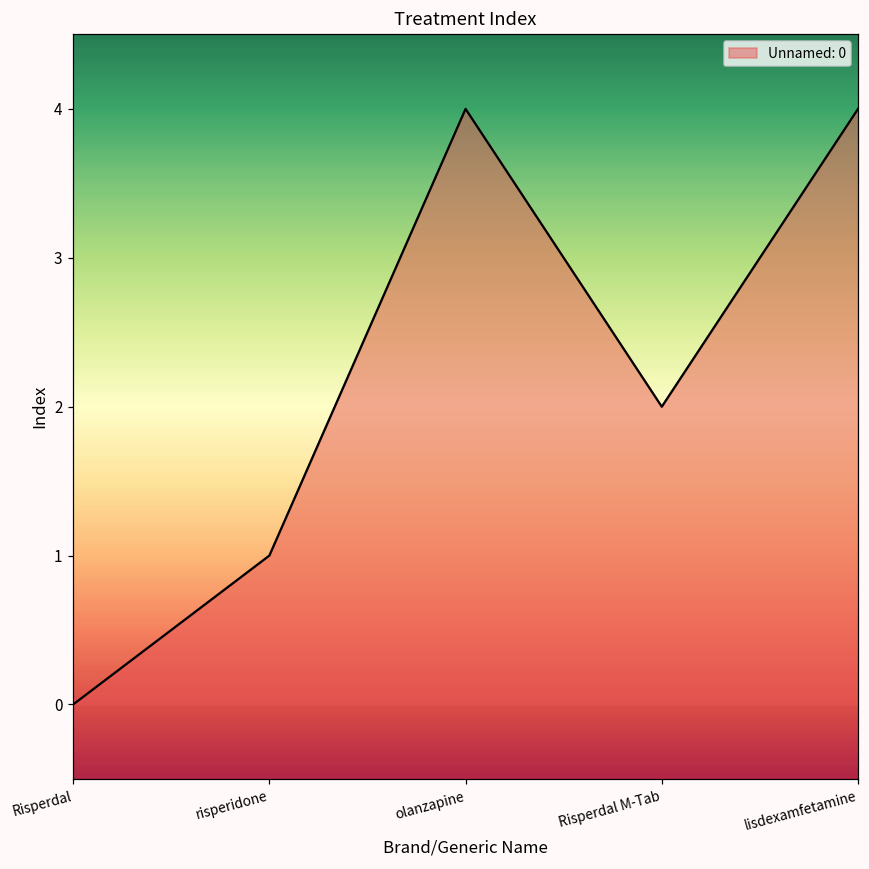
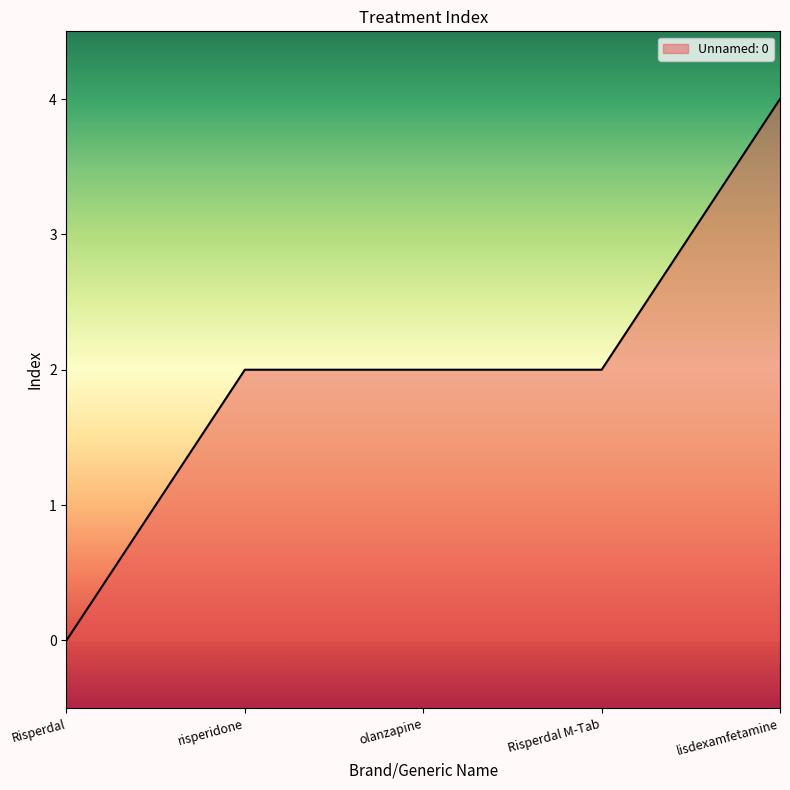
risperidone: 1 -> 2
olanzapine: 4 -> 2
